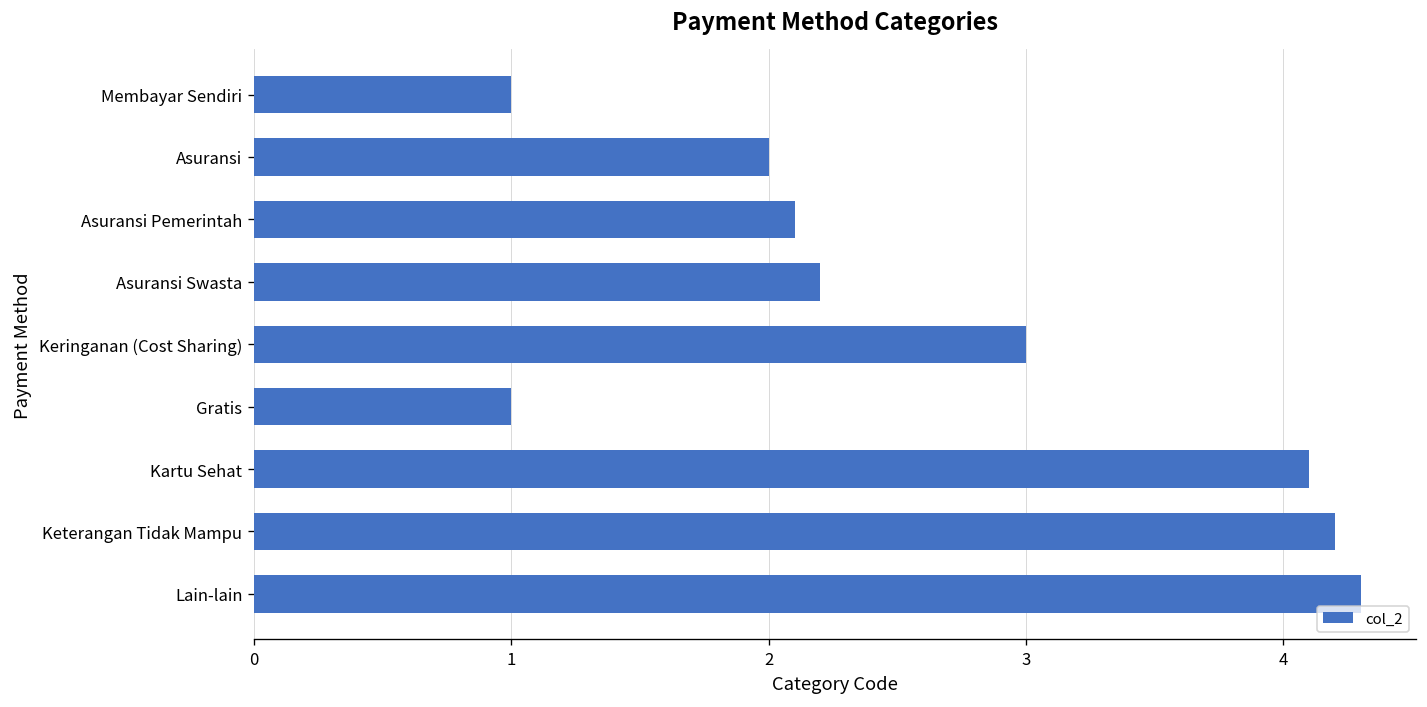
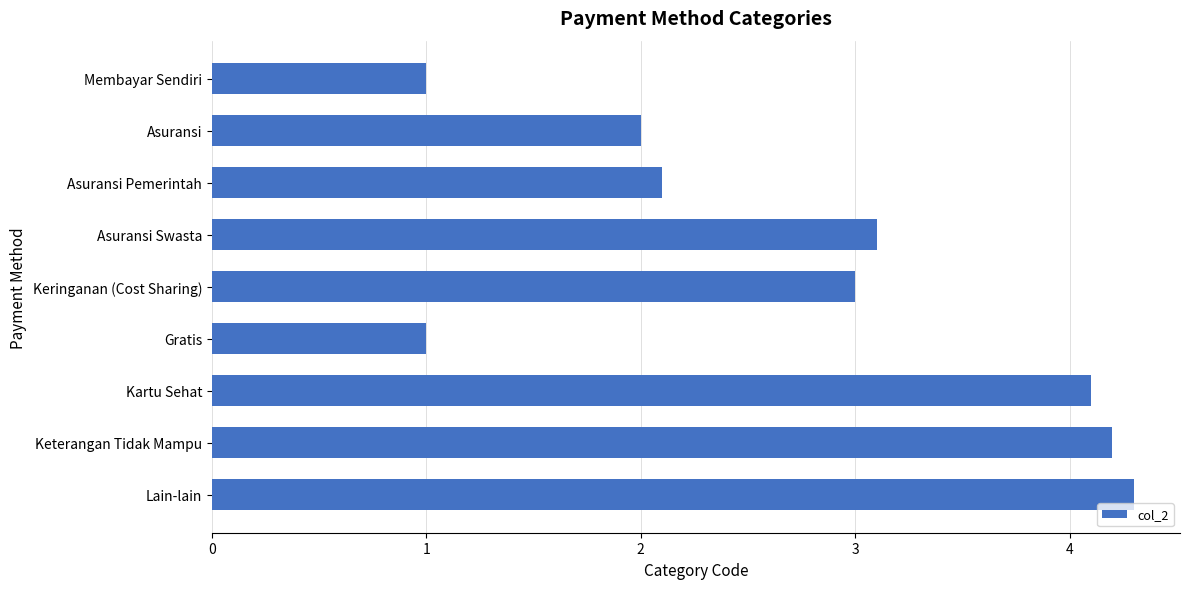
Asuransi Swasta: 2.2 -> 3.1
